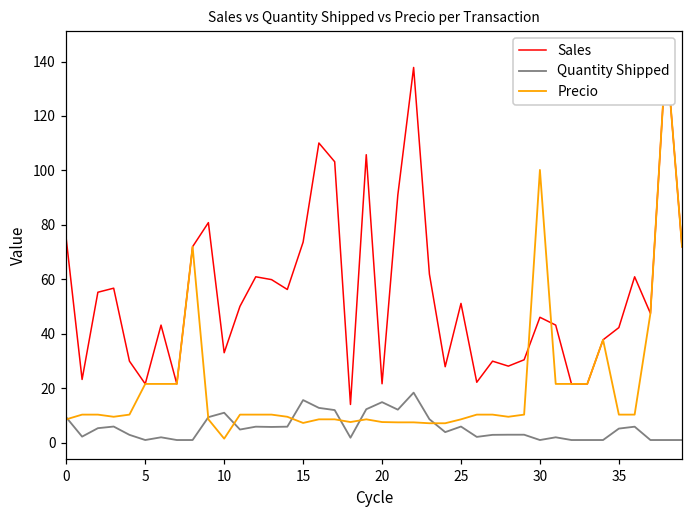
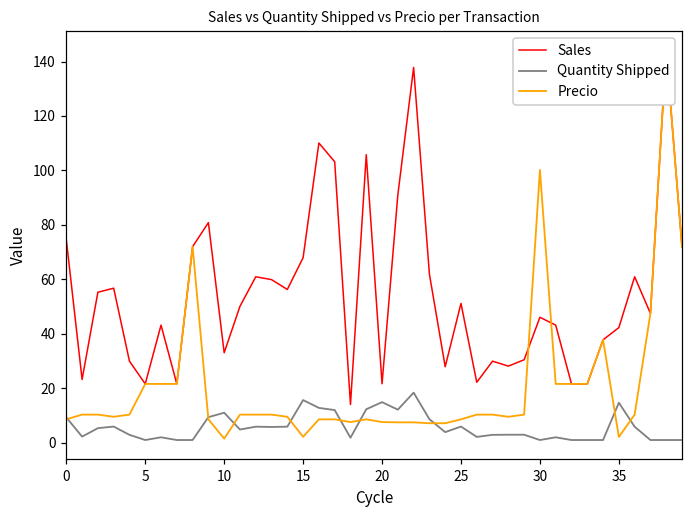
Sales, 15: 74 -> 68
Precio, 15: 7 -> 2
Quantity Shipped, 35: 5 -> 15
Precio, 35: 10 -> 2
